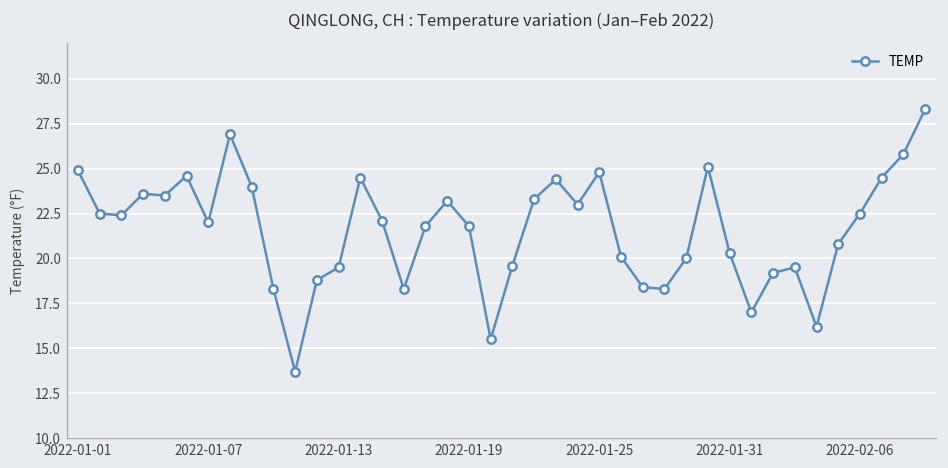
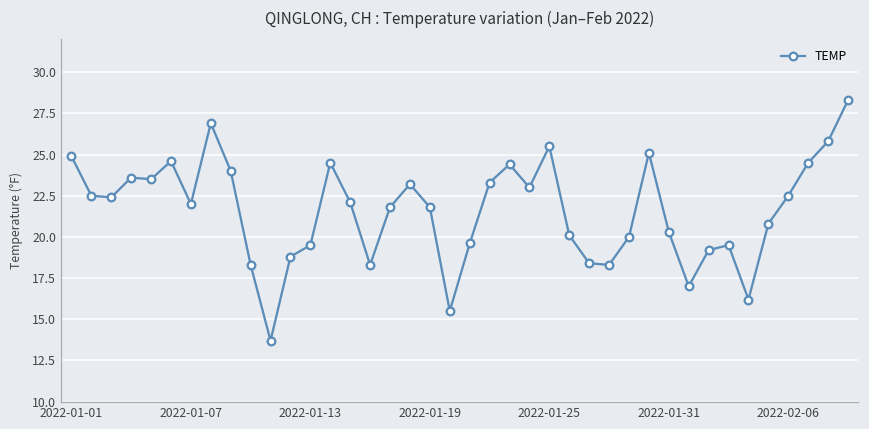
2022-01-25: 24.8 -> 25.5
